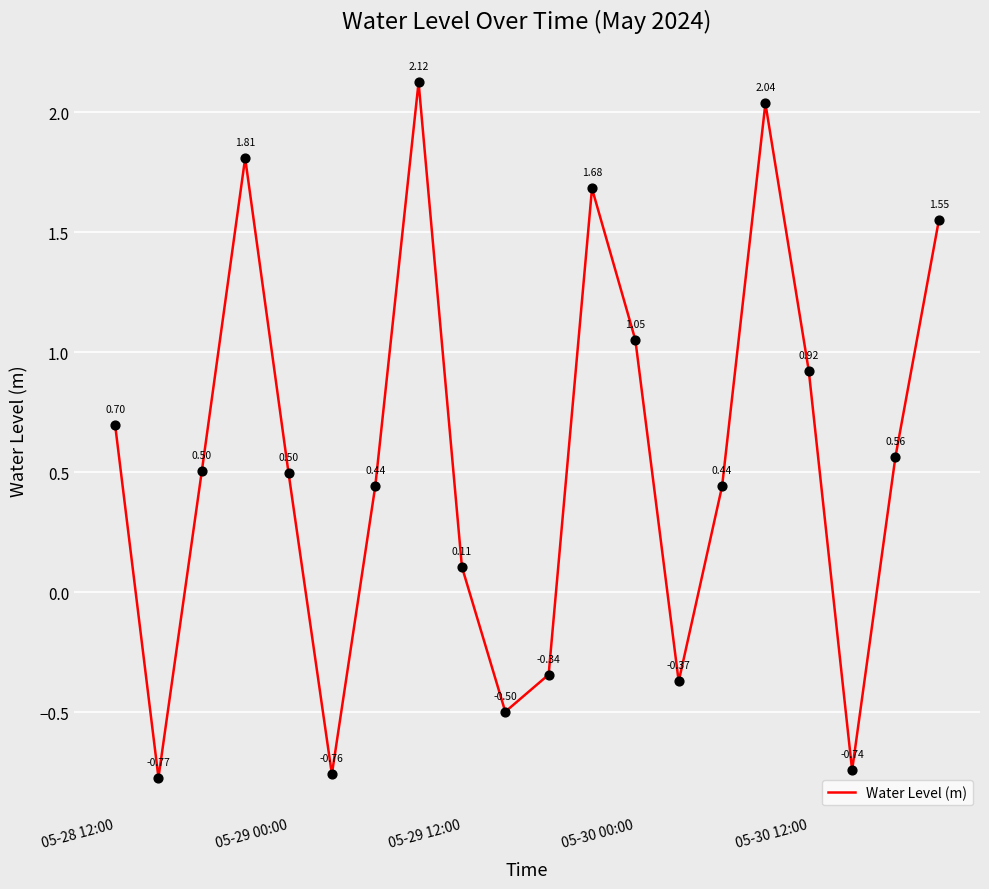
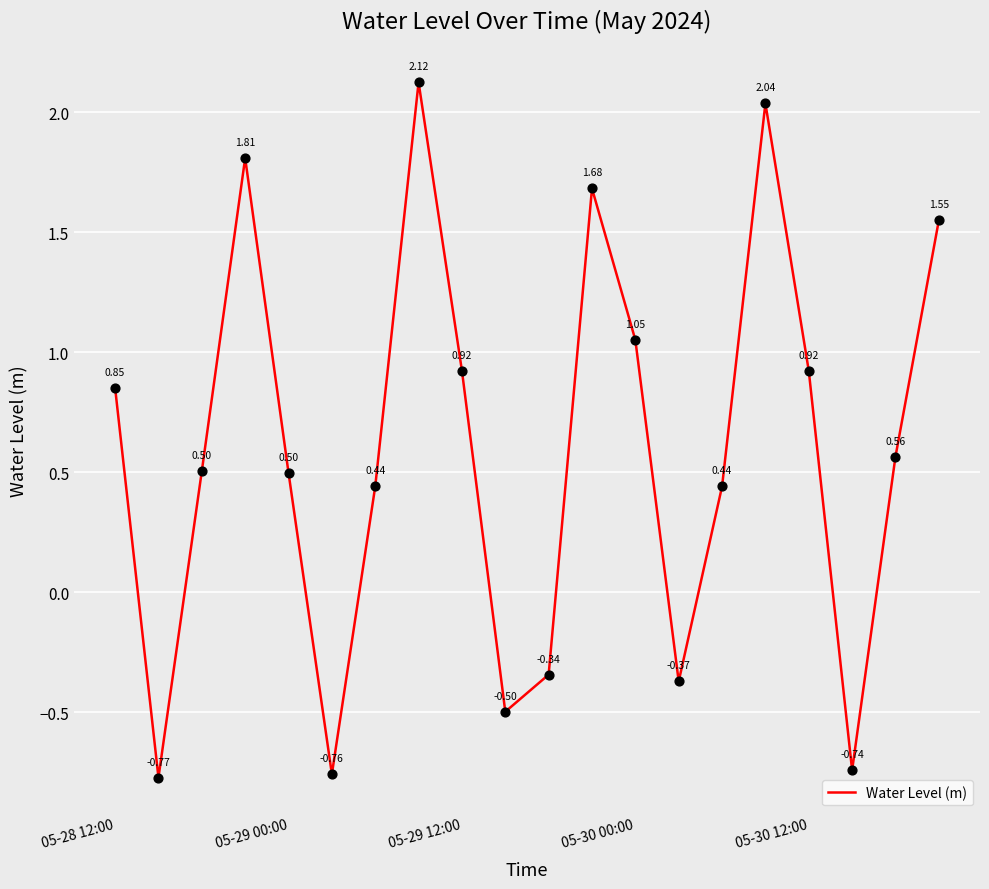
05-28 12:00: 0.70 -> 0.85
05-29 12:00: 0.11 -> 0.92
